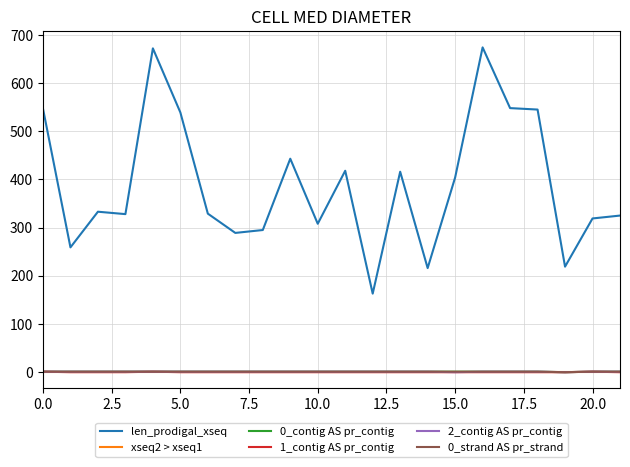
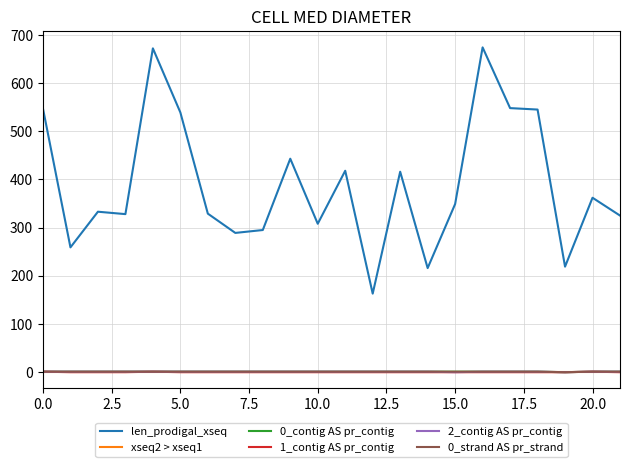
len_prodigal_xseq, 15.0: 400 -> 350
len_prodigal_xseq, 20.0: 320 -> 360
